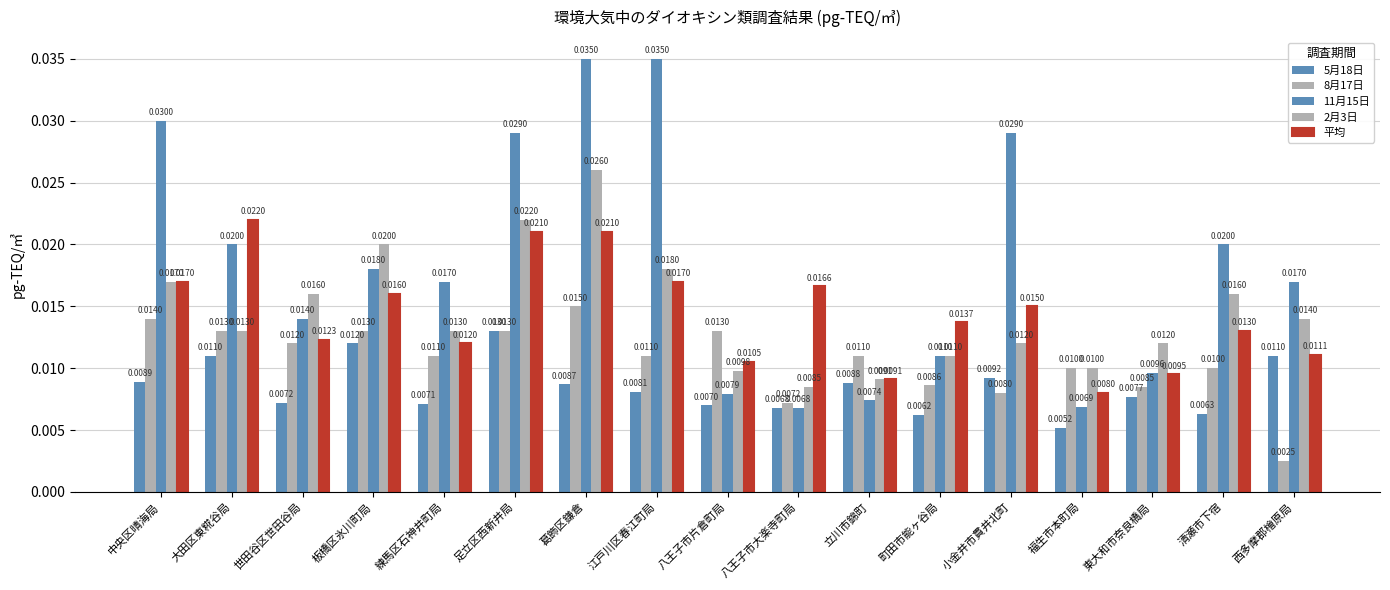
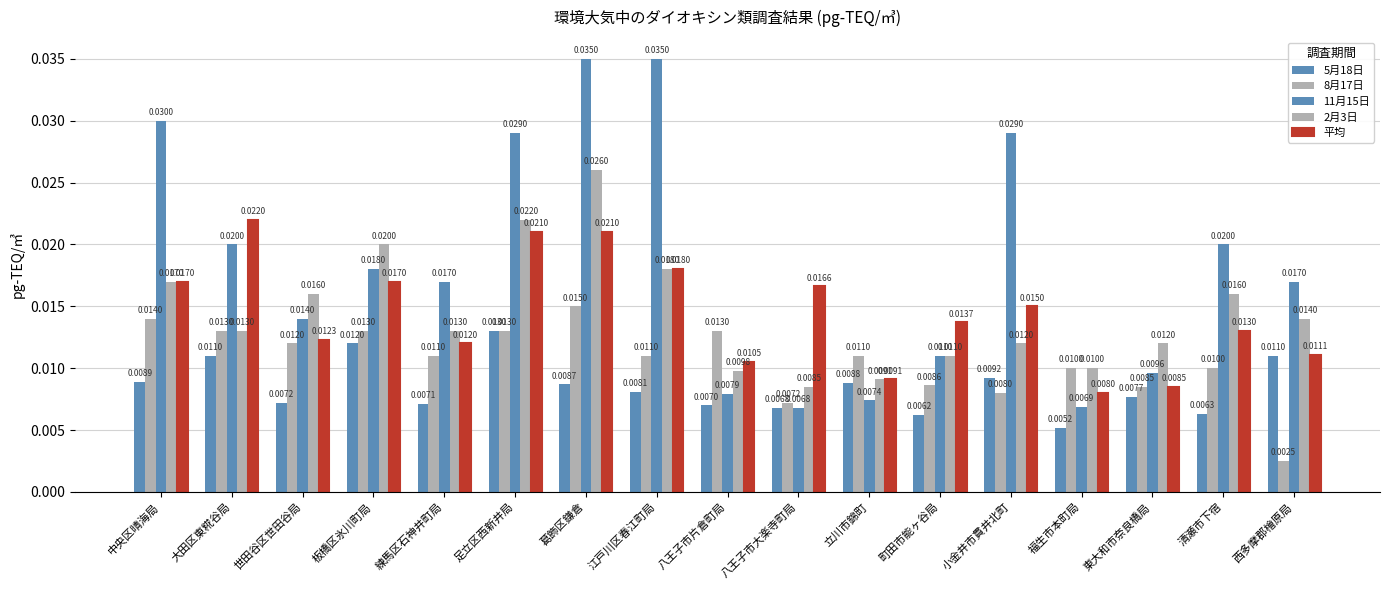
平均, 板橋区氷川町局: 0.0160 -> 0.0170
平均, 江戸川区春江町局: 0.0170 -> 0.0180
平均, 東大和市奈良橋局: 0.0095 -> 0.0085
